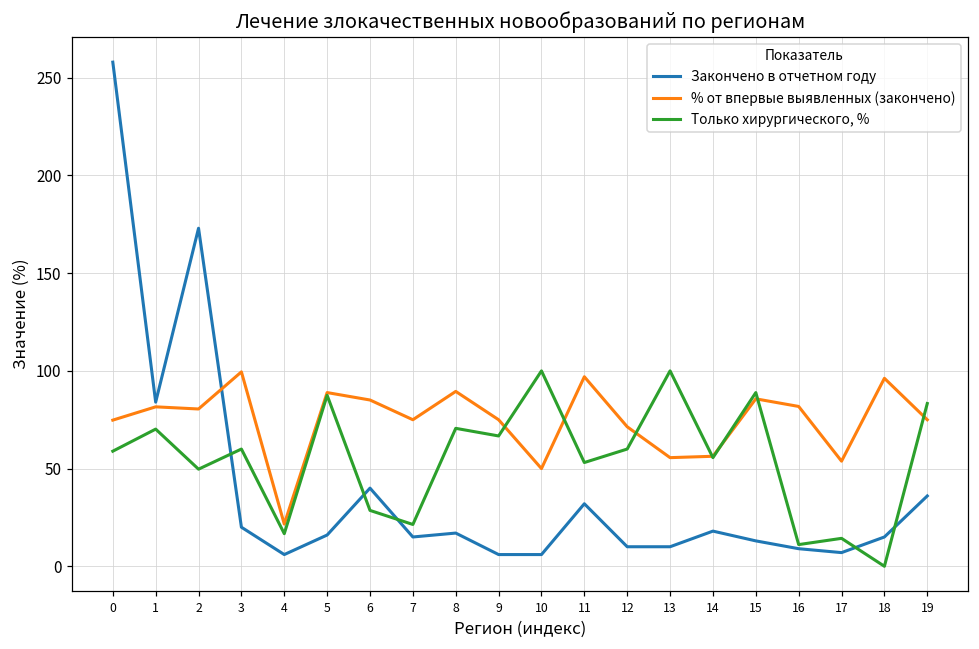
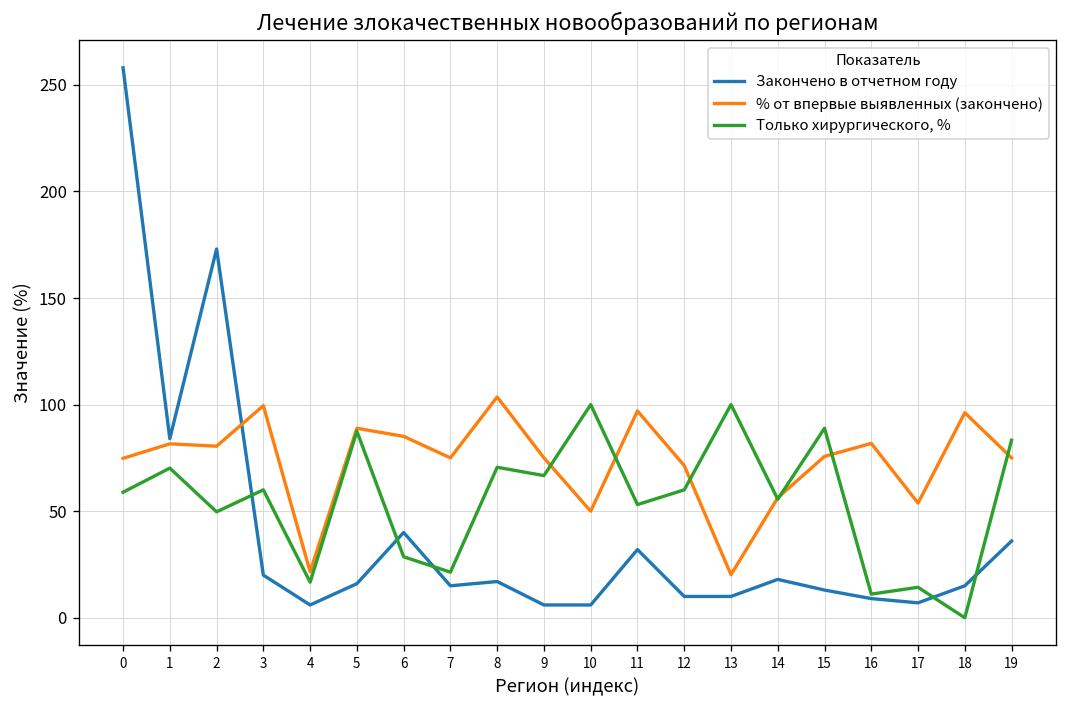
% от впервые выявленных (закончено), 8: 90 -> 104
% от впервые выявленных (закончено), 13: 56 -> 20
% от впервые выявленных (закончено), 15: 86 -> 76
